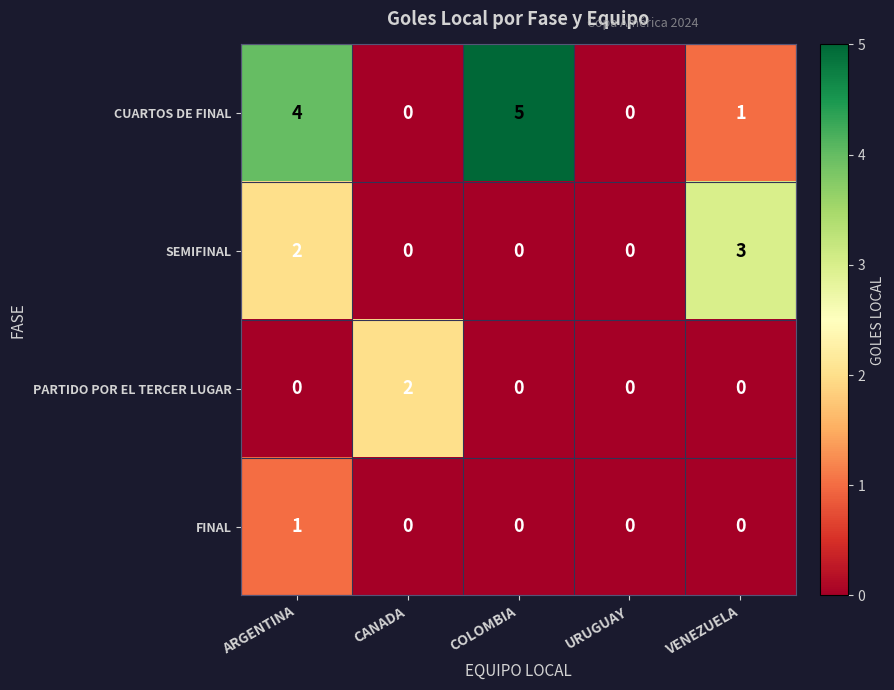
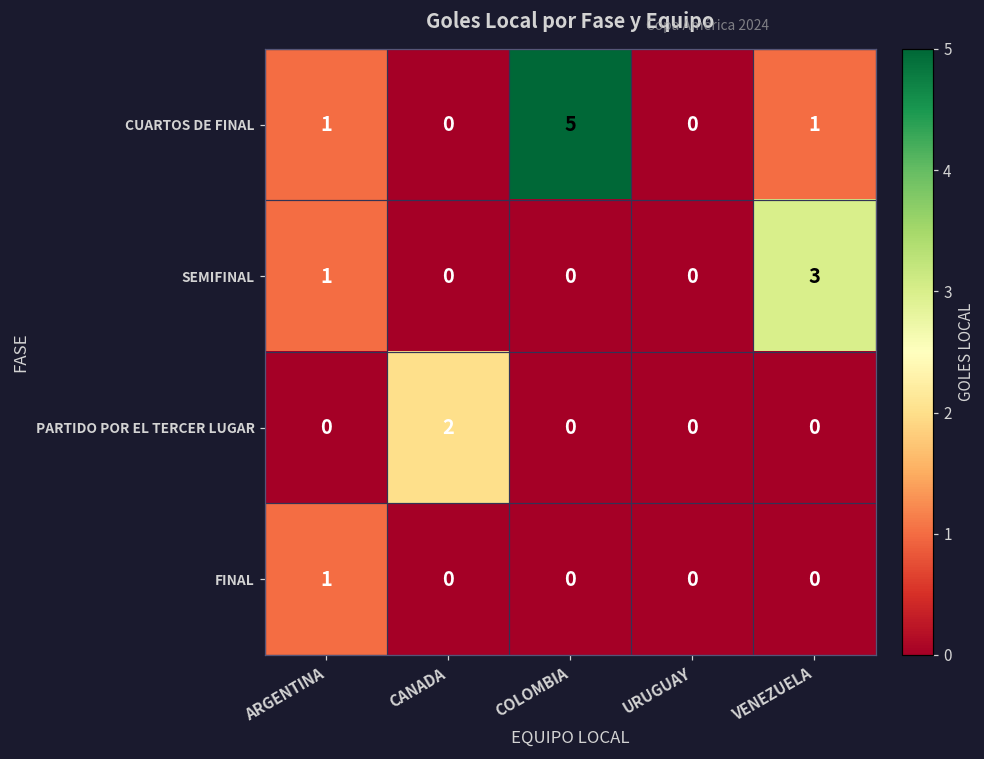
CUARTOS DE FINAL, ARGENTINA: 4 -> 1
SEMIFINAL, ARGENTINA: 2 -> 1
